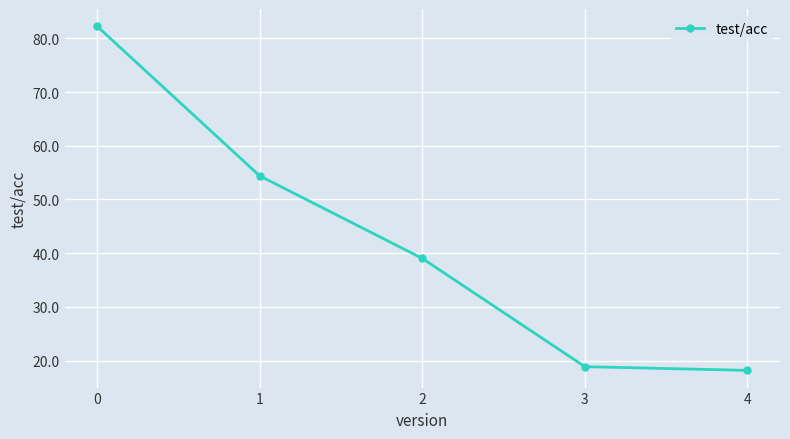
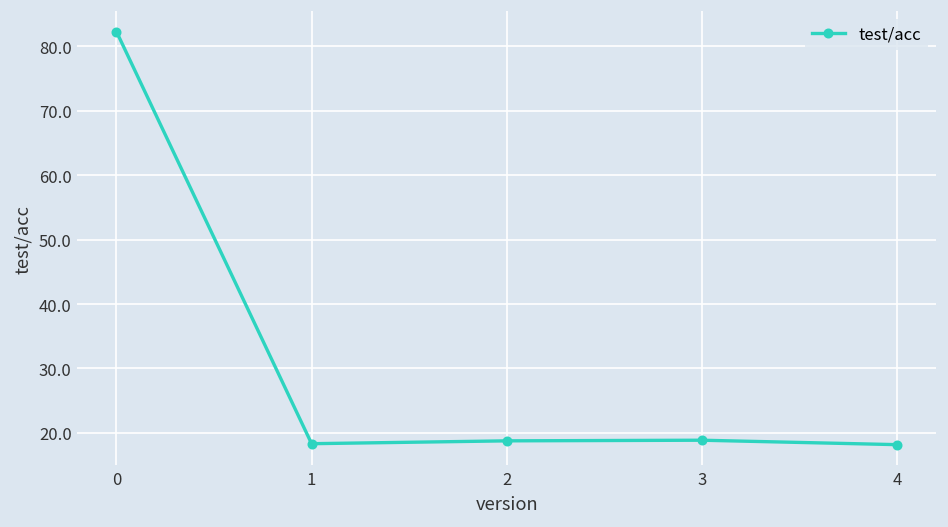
1: 54 -> 18
2: 39 -> 19
